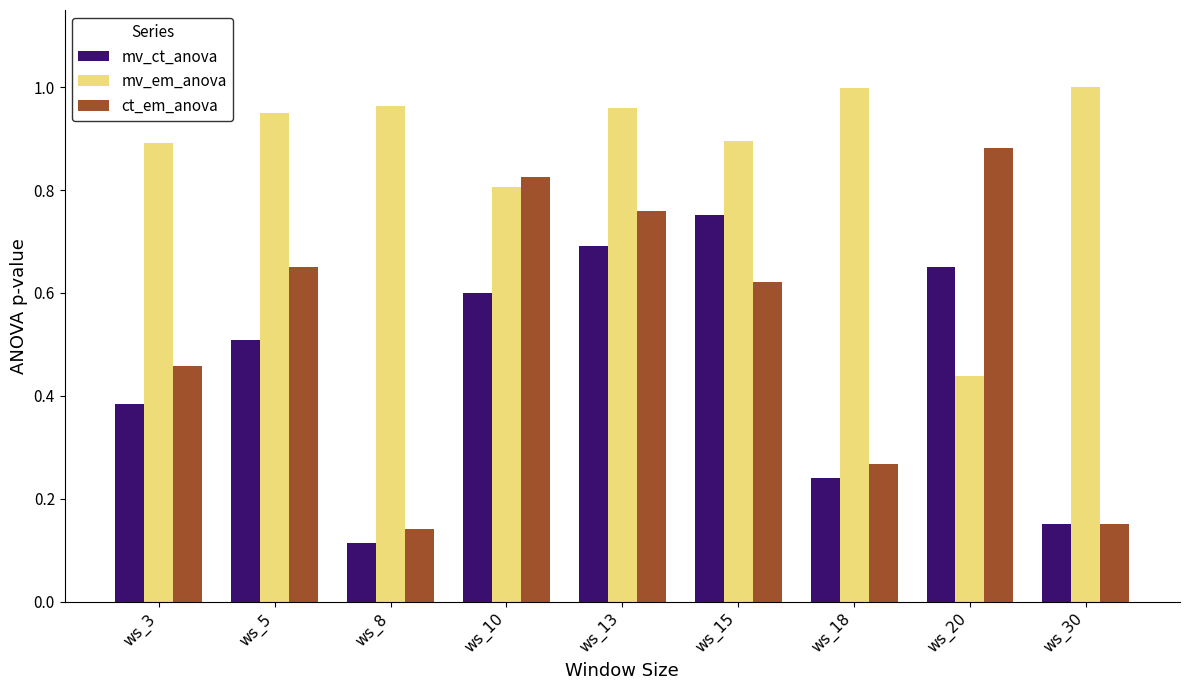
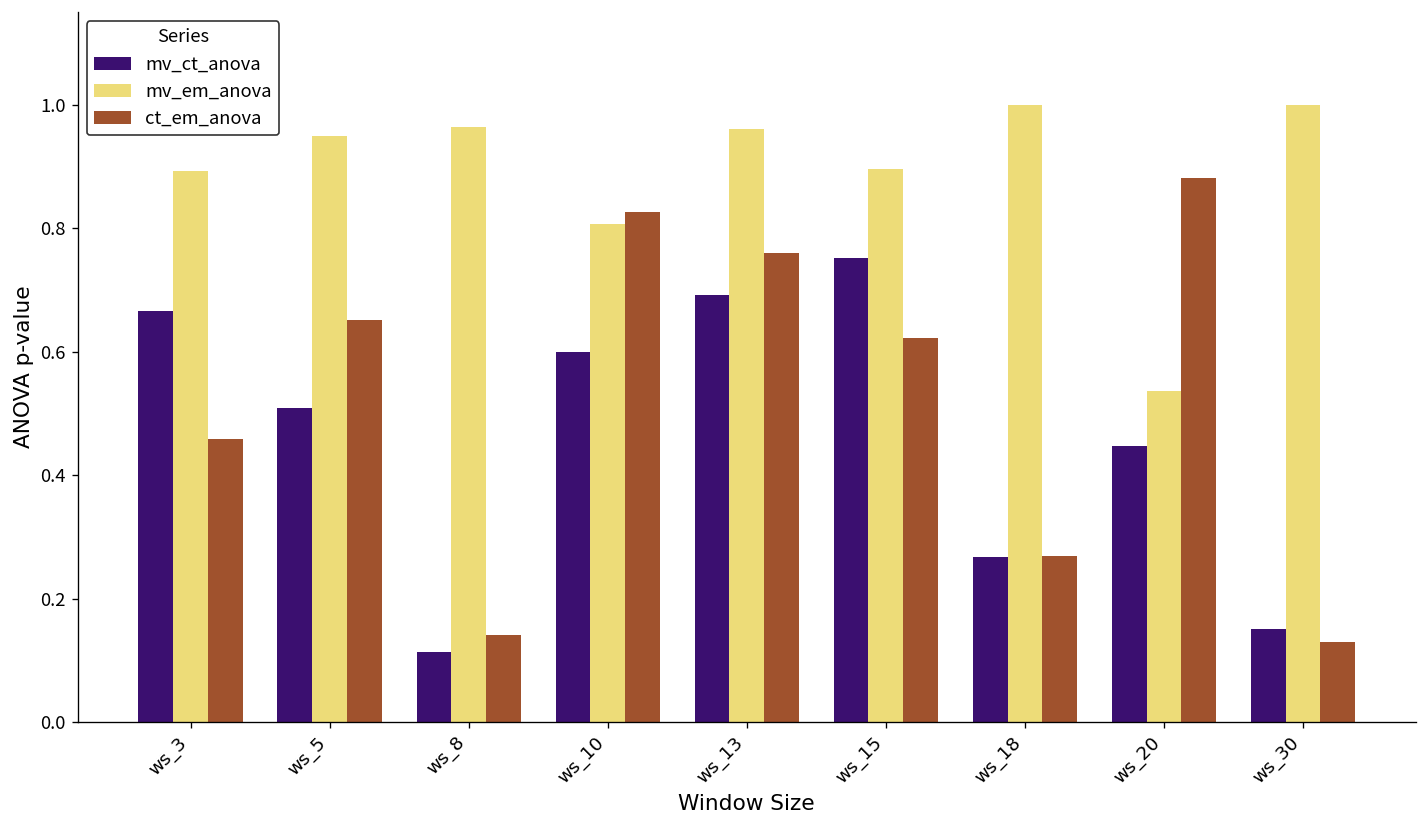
mv_ct_anova, ws_3: 0.38 -> 0.67
mv_ct_anova, ws_18: 0.24 -> 0.27
mv_ct_anova, ws_20: 0.65 -> 0.45
mv_em_anova, ws_20: 0.44 -> 0.54
ct_em_anova, ws_30: 0.15 -> 0.13
